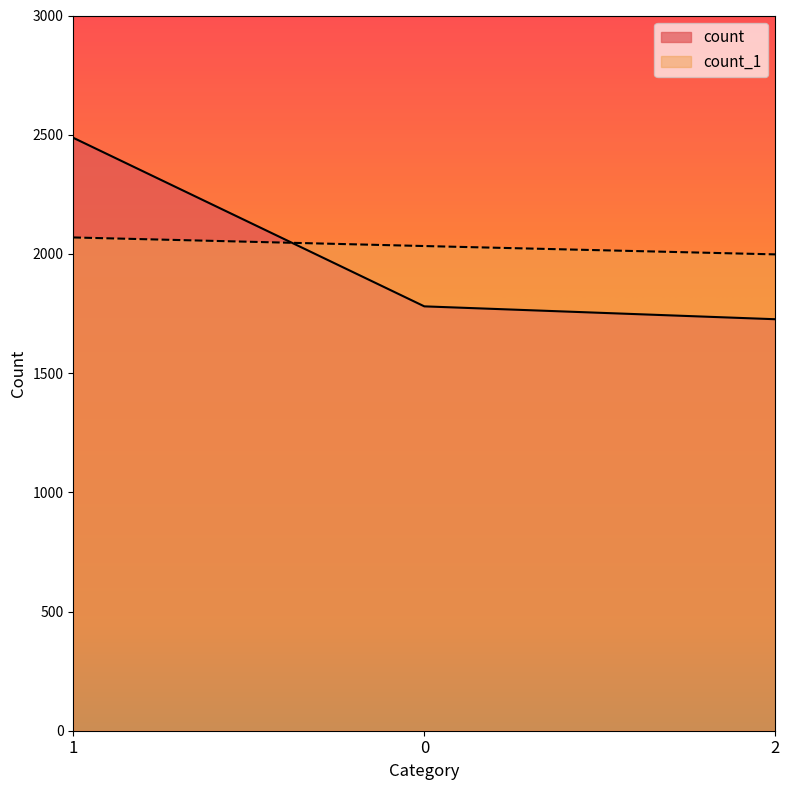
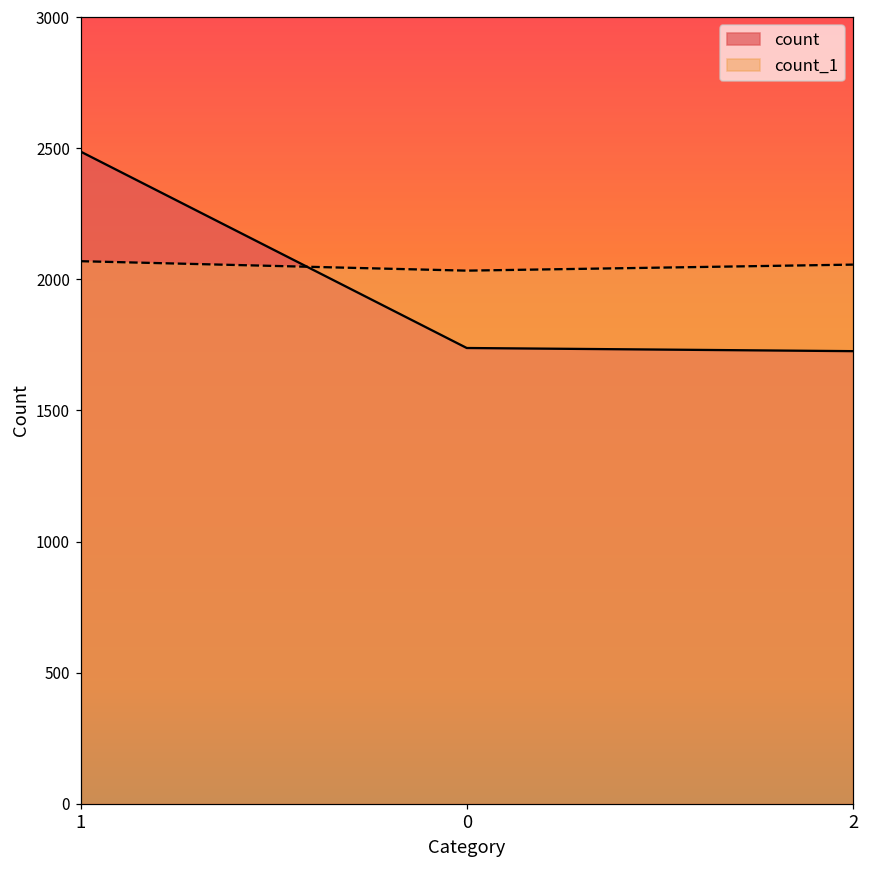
count, 0: 1780 -> 1740
count_1, 2: 2000 -> 2060
